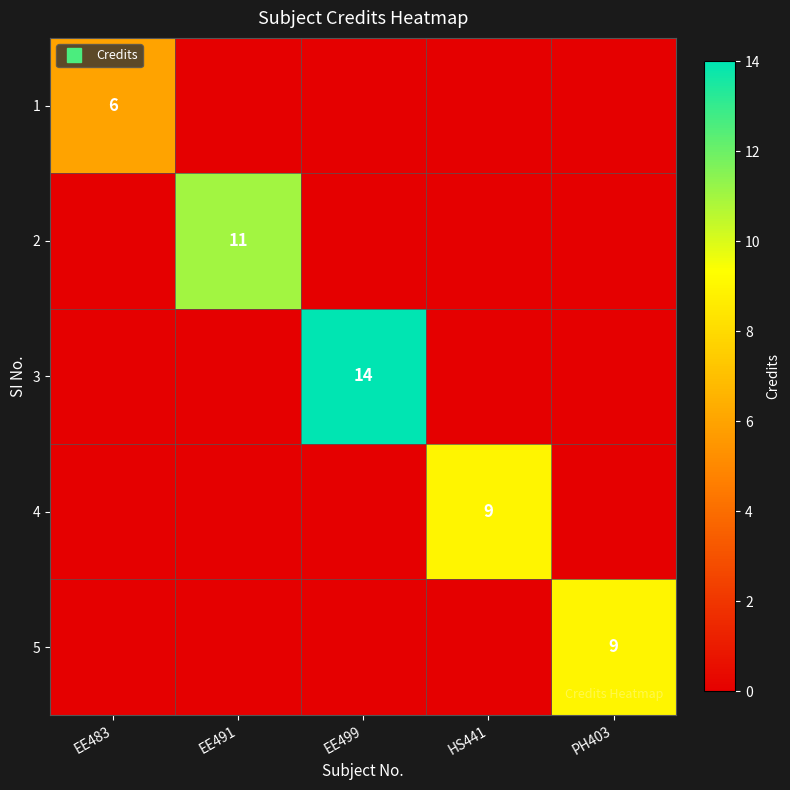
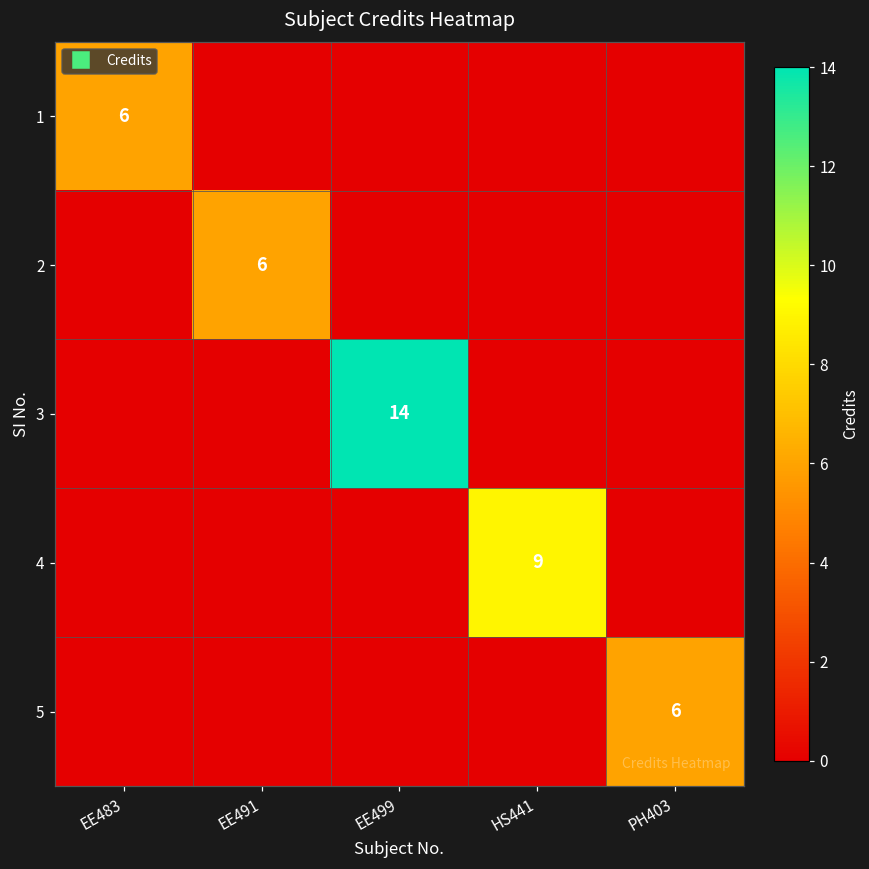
2, EE491: 11 -> 6
5, PH403: 9 -> 6
